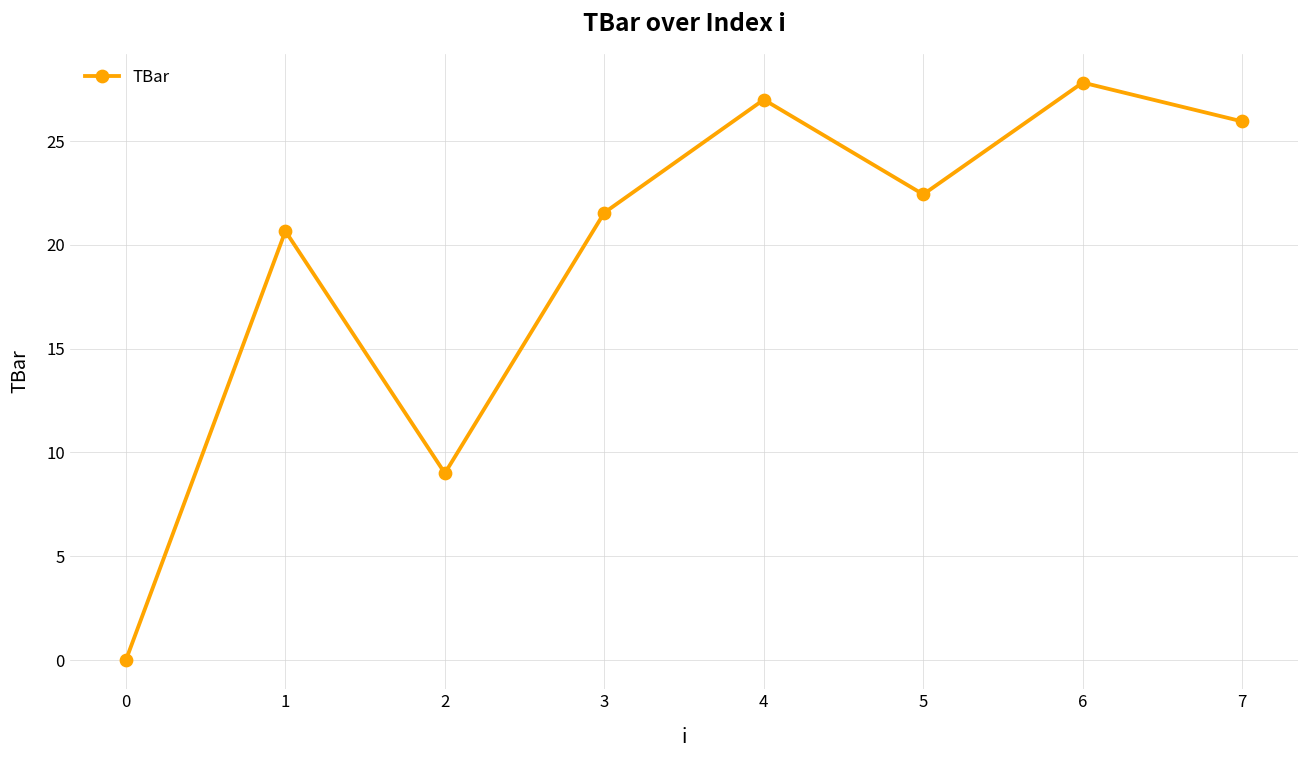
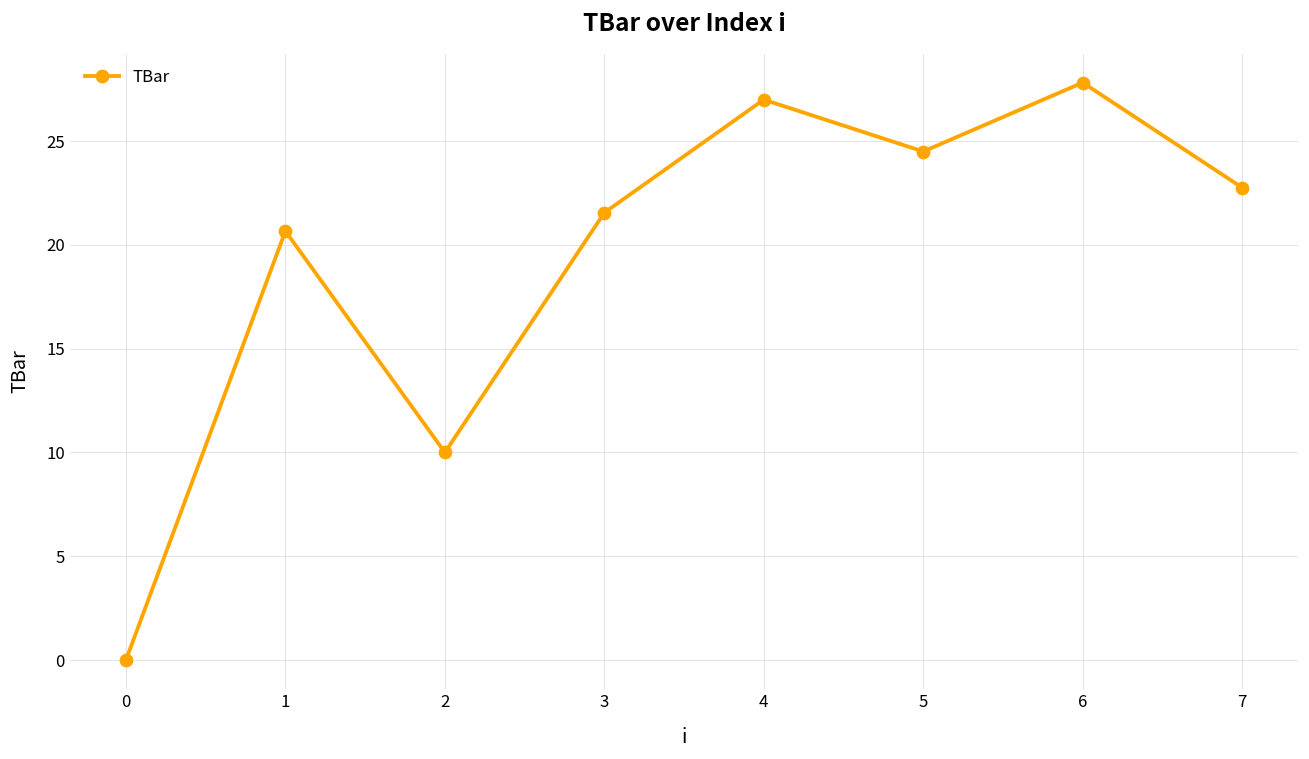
2: 9 -> 10
5: 22.4 -> 24.5
7: 26.0 -> 22.8
